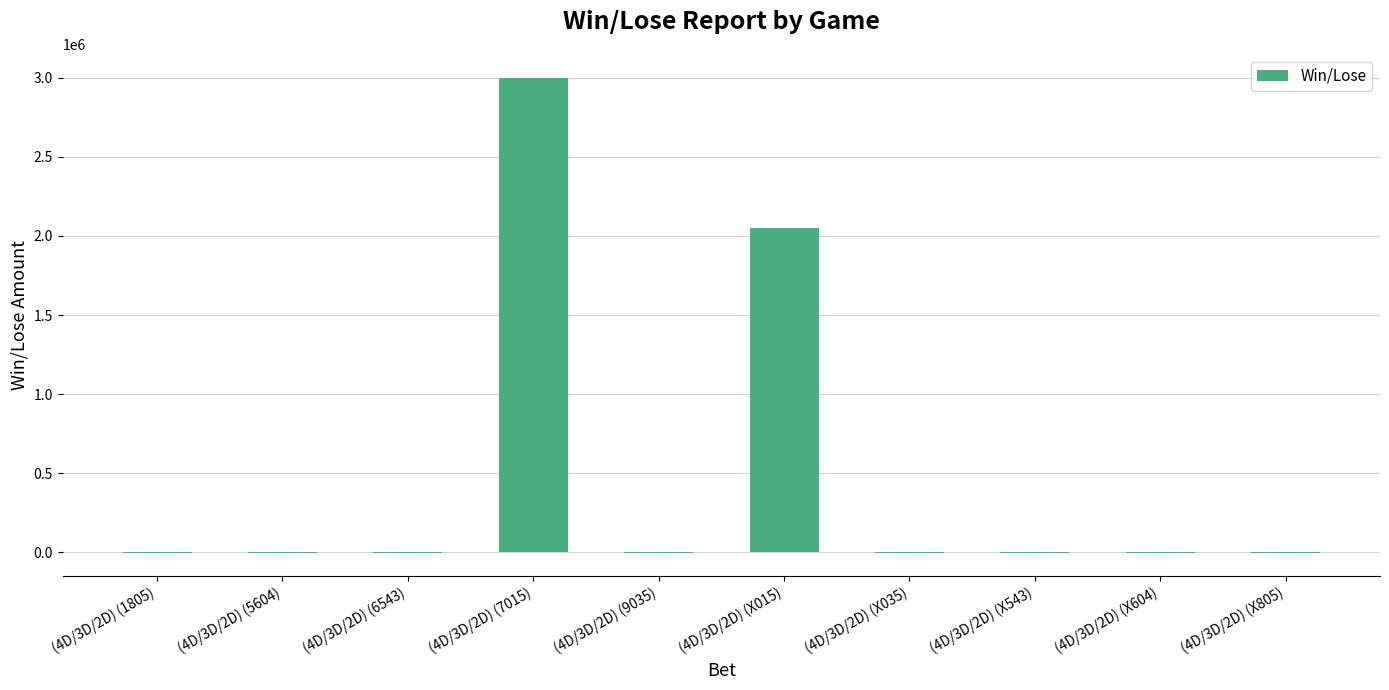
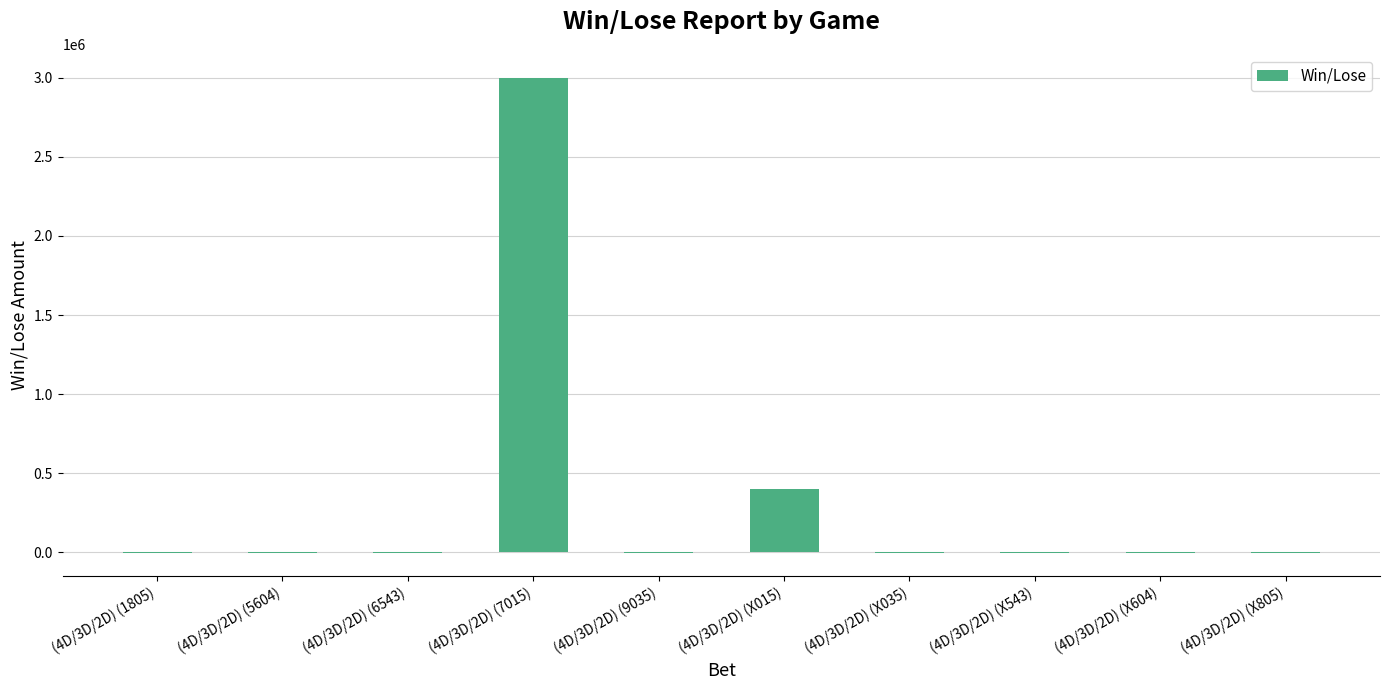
(4D/3D/2D) (X015): 2050000 -> 400000
